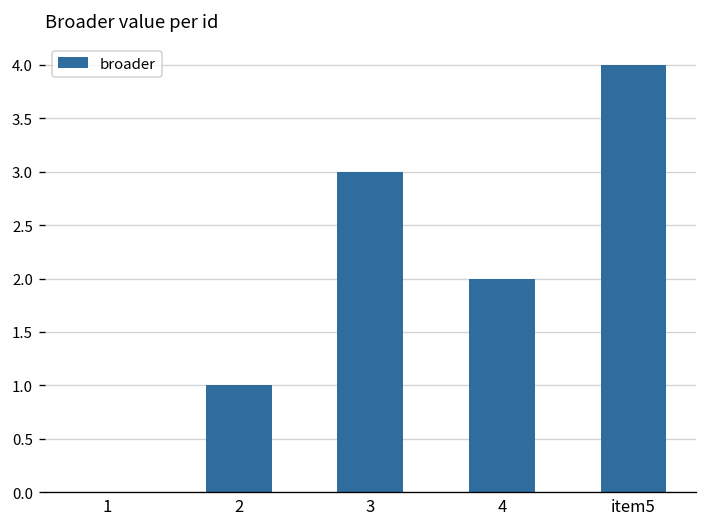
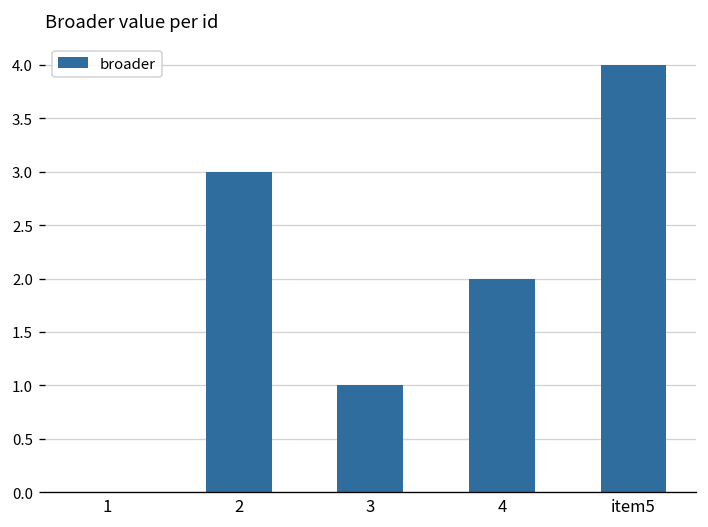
2: 1 -> 3
3: 3 -> 1
